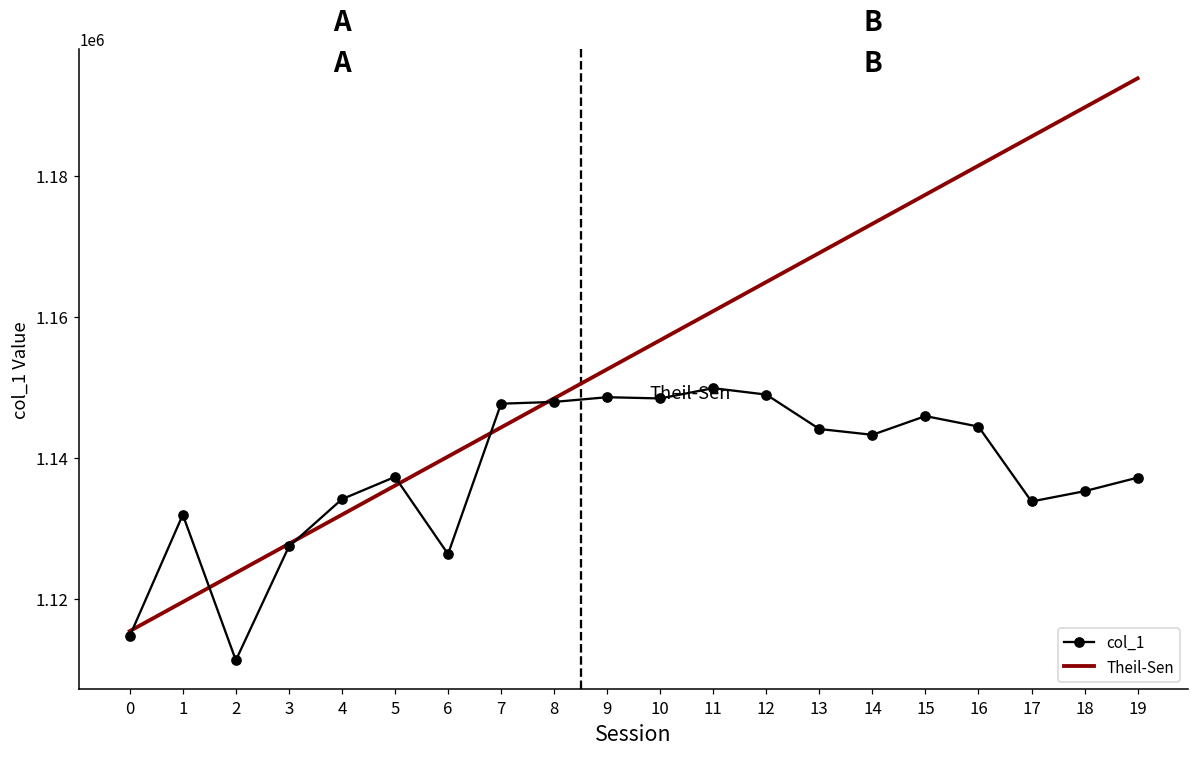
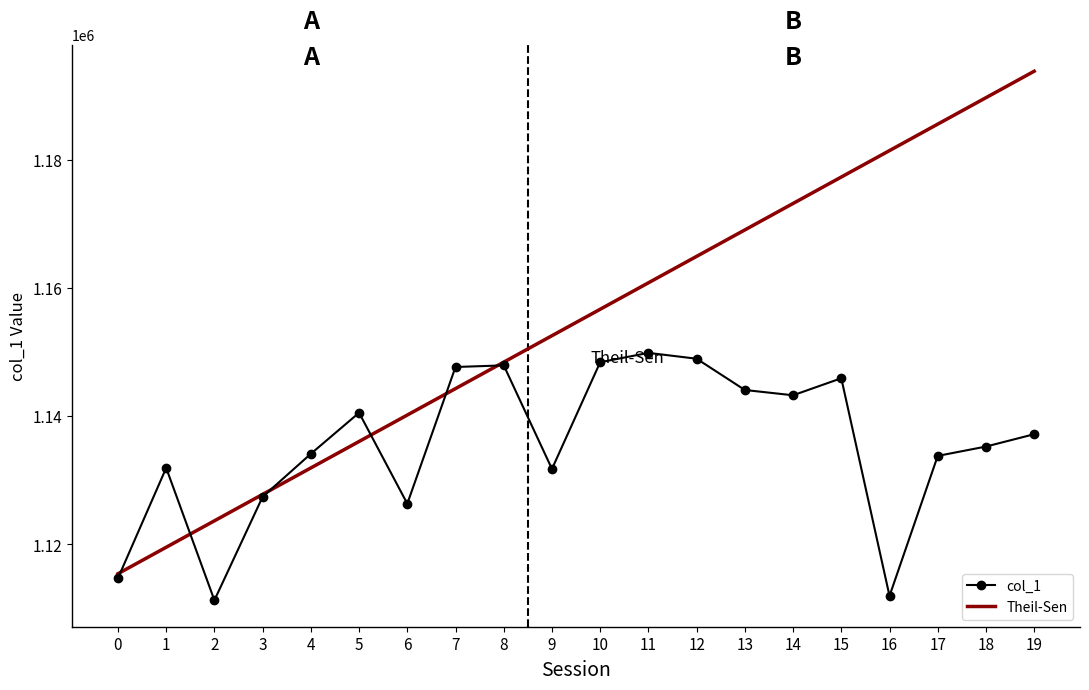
col_1, 5: 1137000 -> 1141000
col_1, 9: 1149000 -> 1132000
col_1, 16: 1144000 -> 1112000
